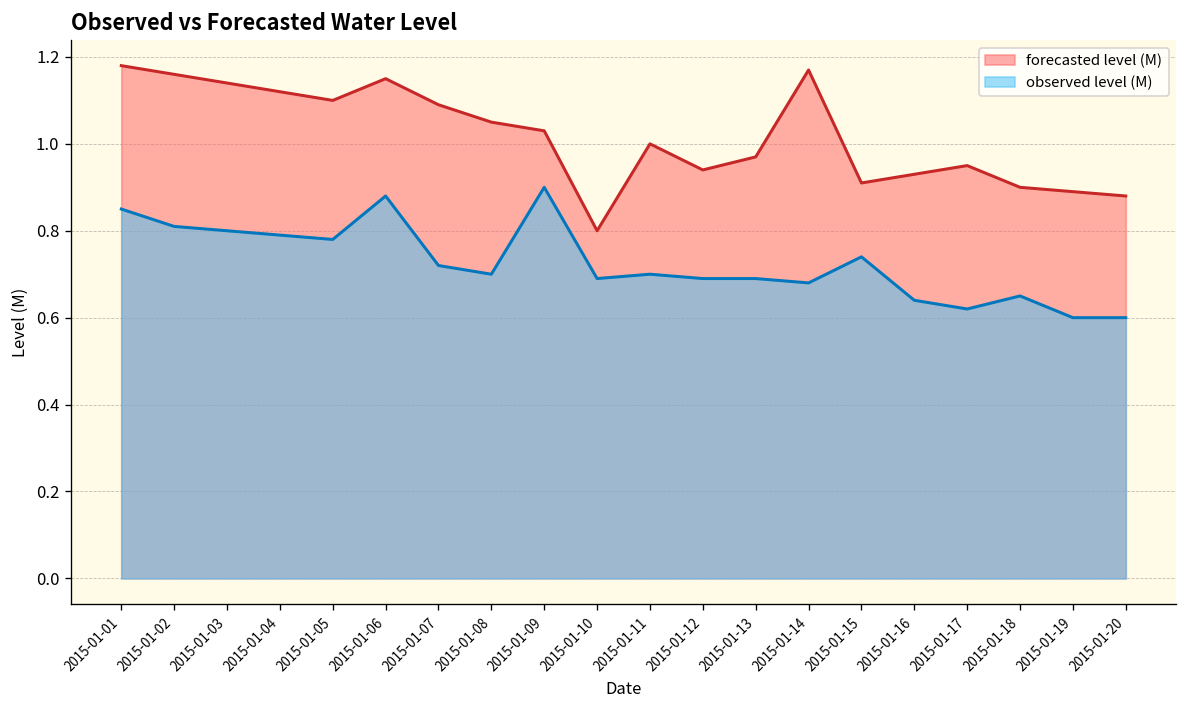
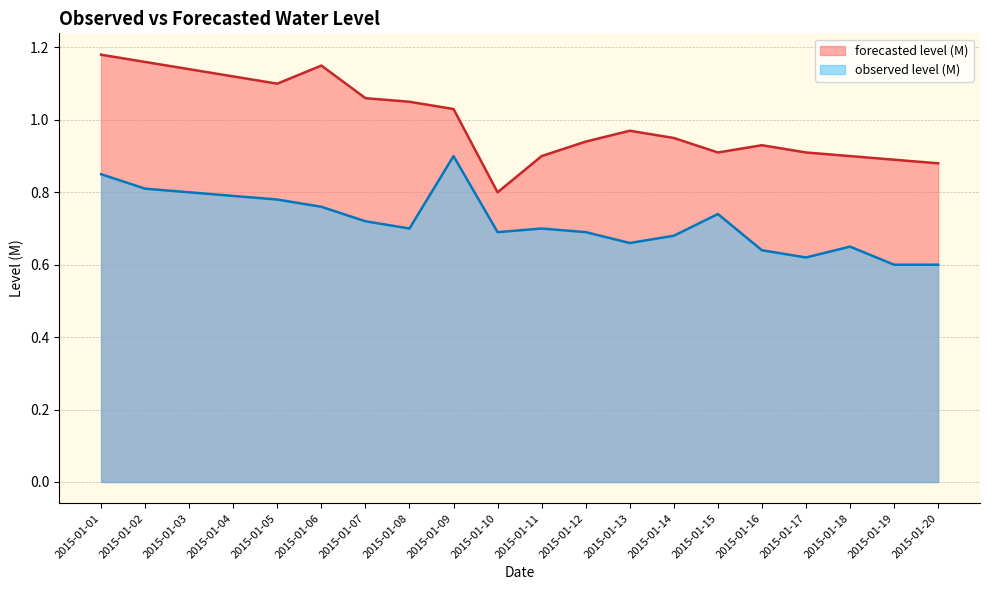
observed level (M), 2015-01-06: 0.88 -> 0.76
forecasted level (M), 2015-01-07: 1.09 -> 1.06
forecasted level (M), 2015-01-11: 1.0 -> 0.9
observed level (M), 2015-01-13: 0.69 -> 0.66
forecasted level (M), 2015-01-14: 1.17 -> 0.95
forecasted level (M), 2015-01-17: 0.95 -> 0.91
